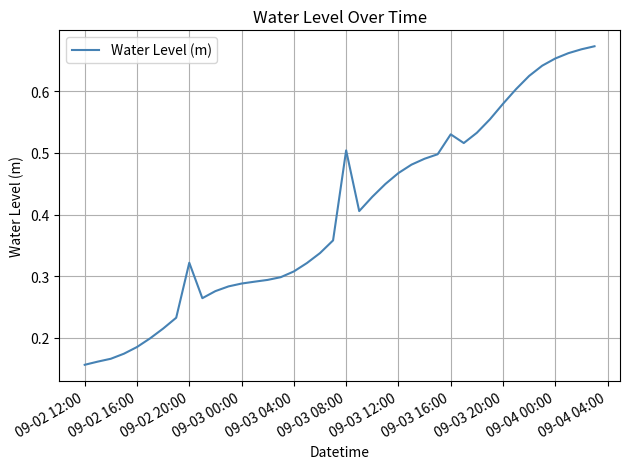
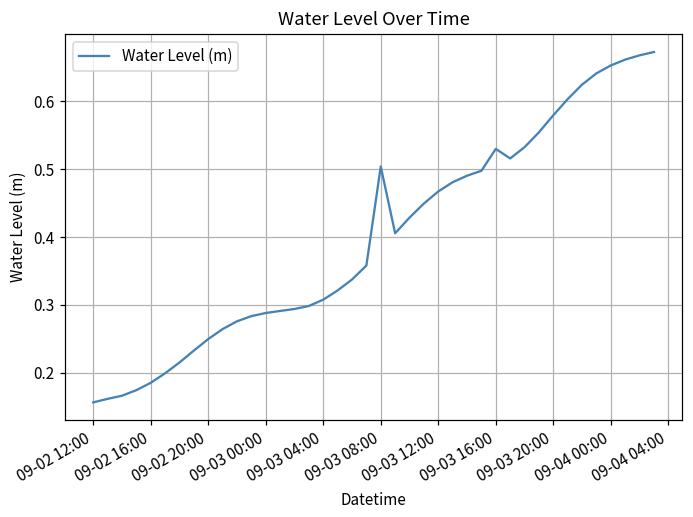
09-02 20:00: 0.32 -> 0.25
